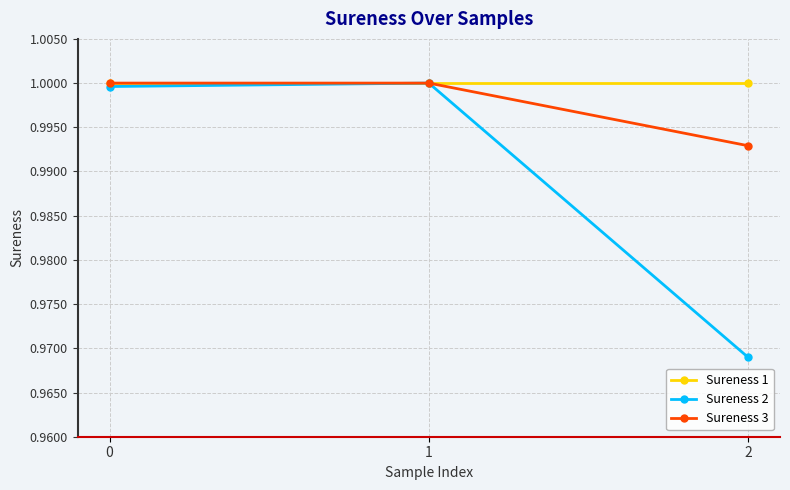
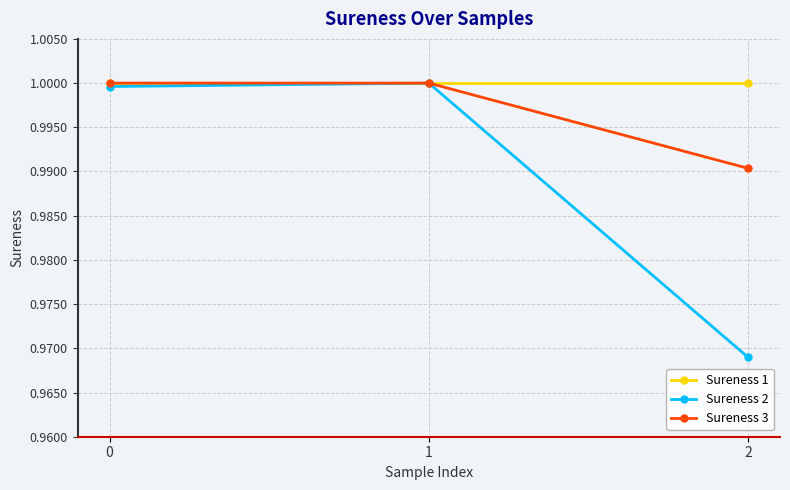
Sureness 3, 2: 0.993 -> 0.990
